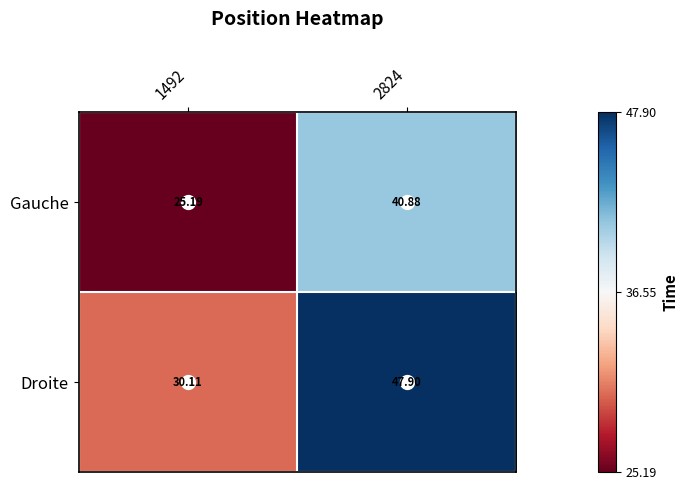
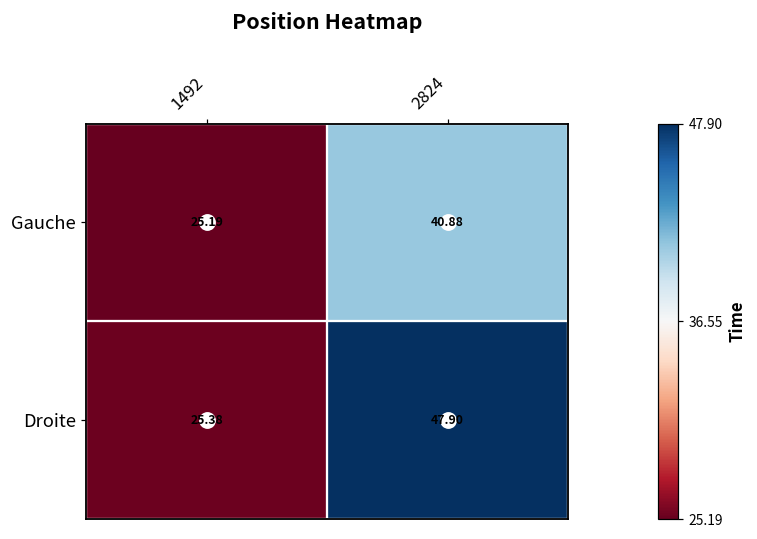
Droite, 1492: 30.11 -> 25.38
